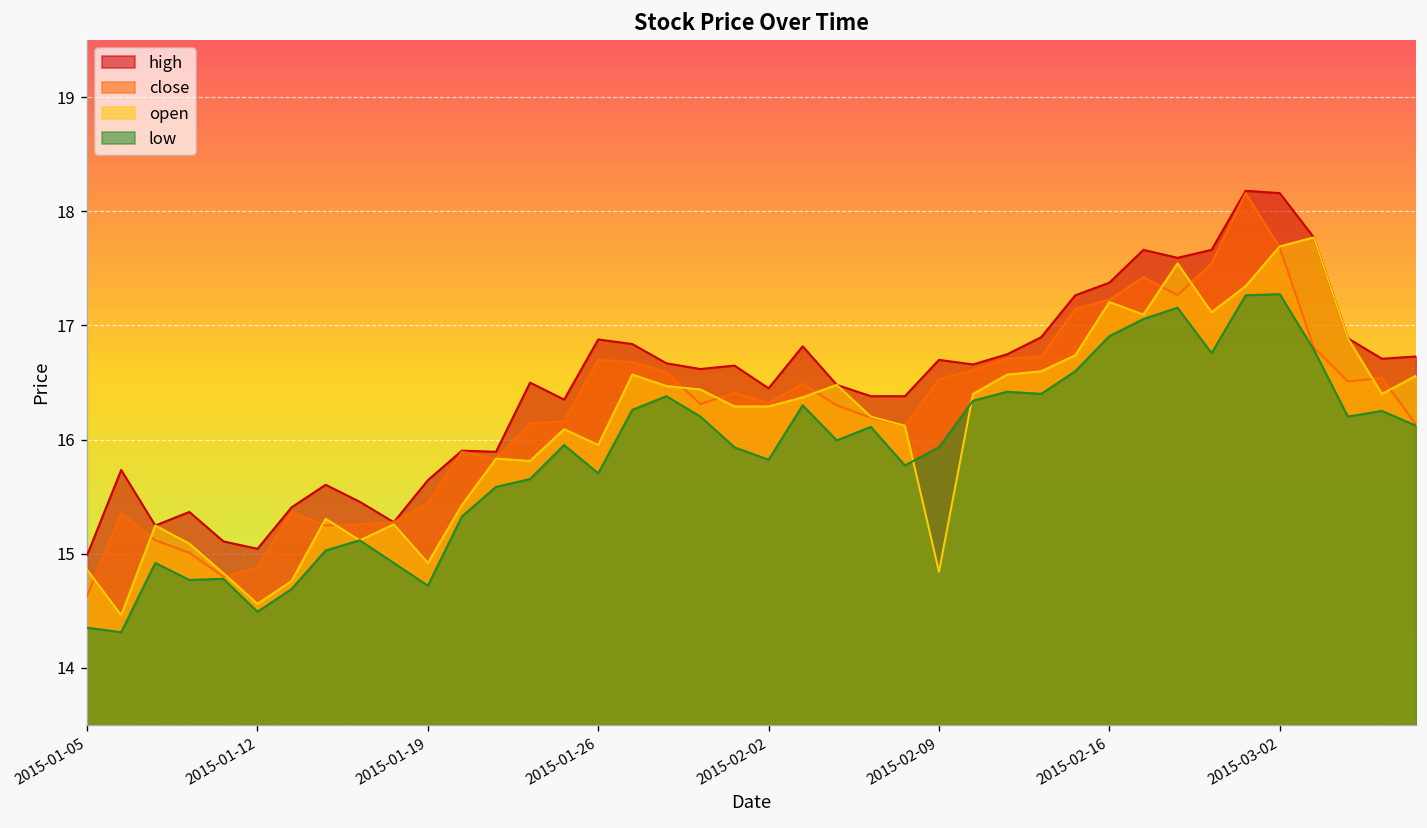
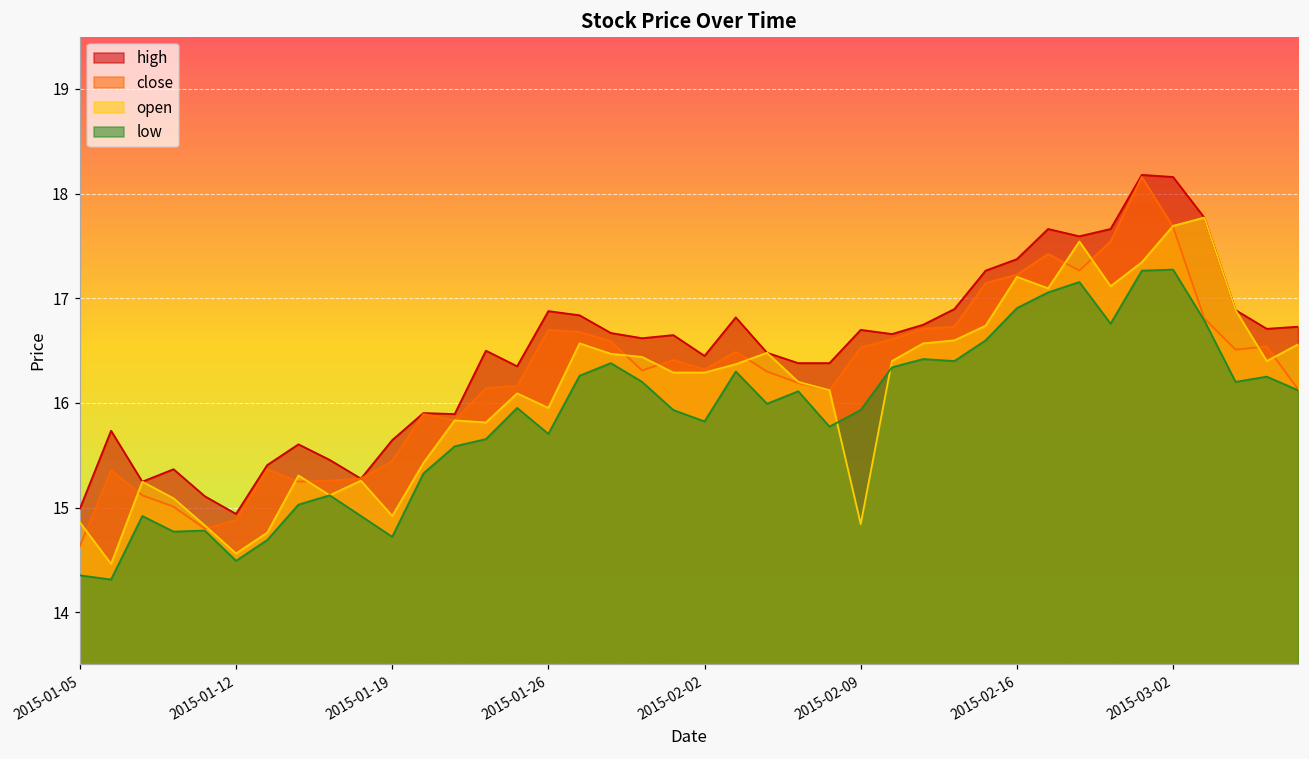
high, 2015-01-12: 15.0 -> 14.9
